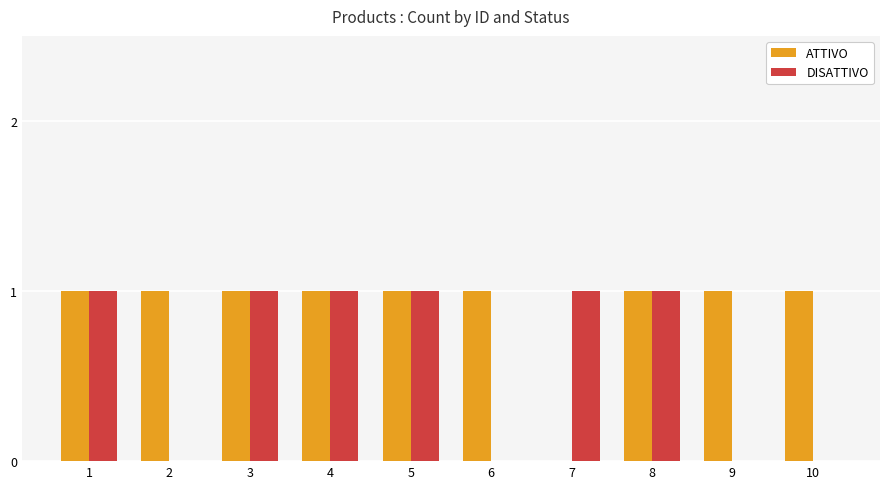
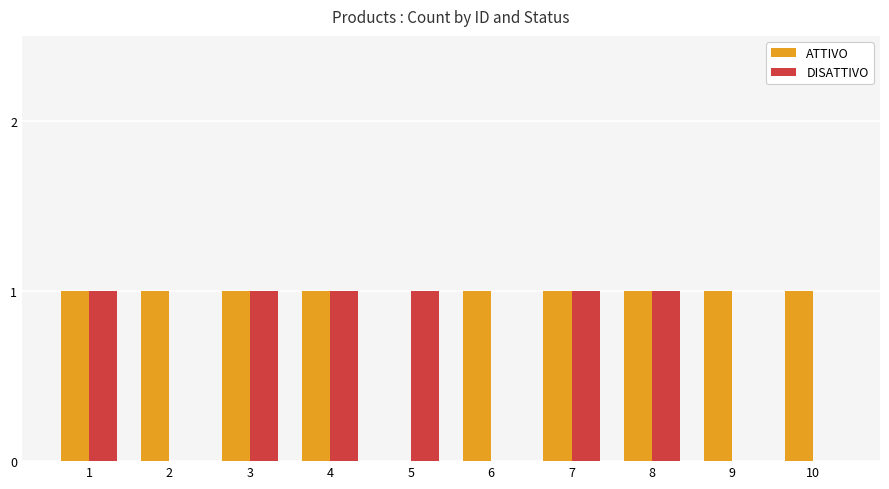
ATTIVO, 5: 1 -> 0
ATTIVO, 7: 0 -> 1
